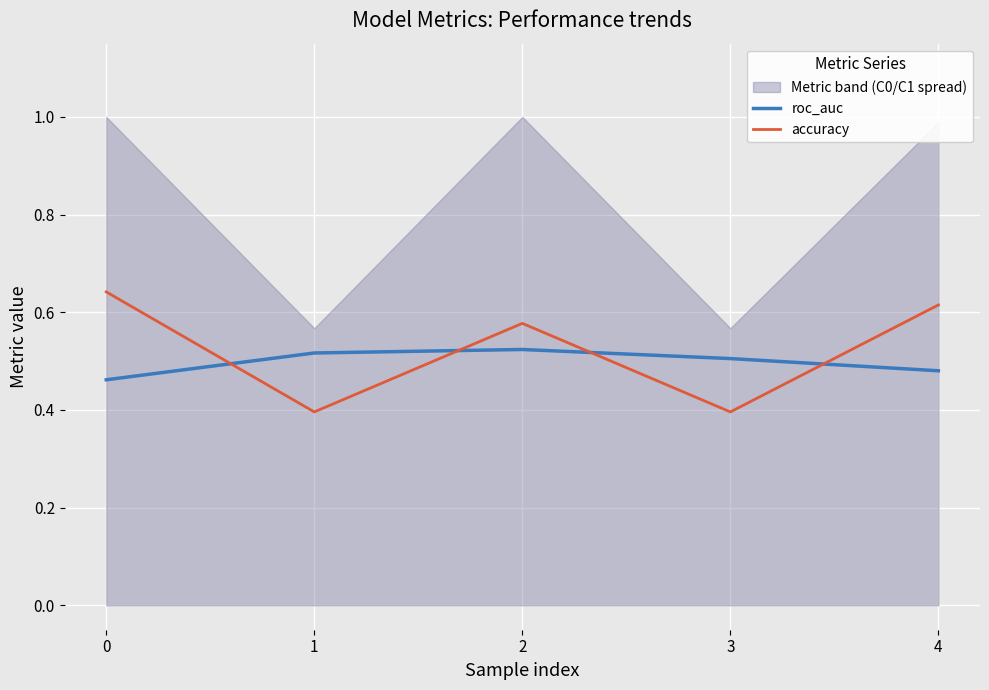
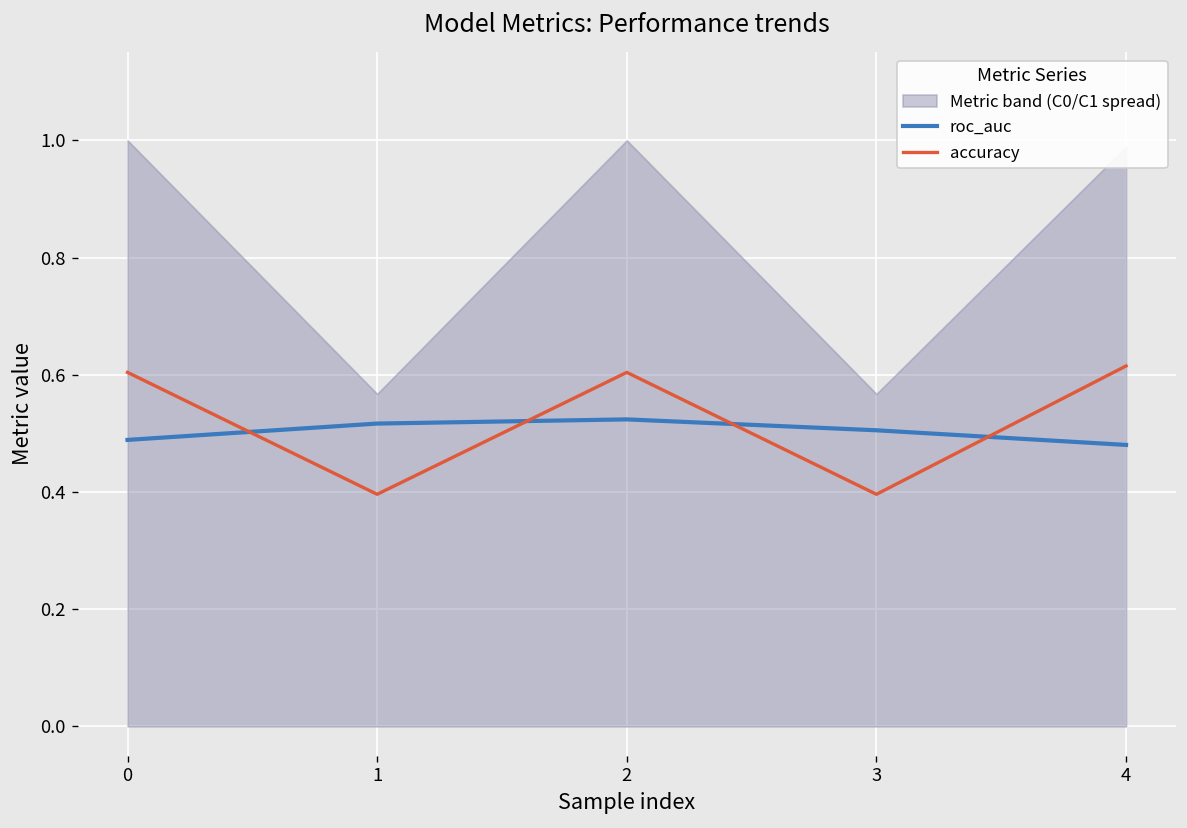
roc_auc, 0: 0.46 -> 0.49
accuracy, 0: 0.64 -> 0.60
accuracy, 2: 0.58 -> 0.60
